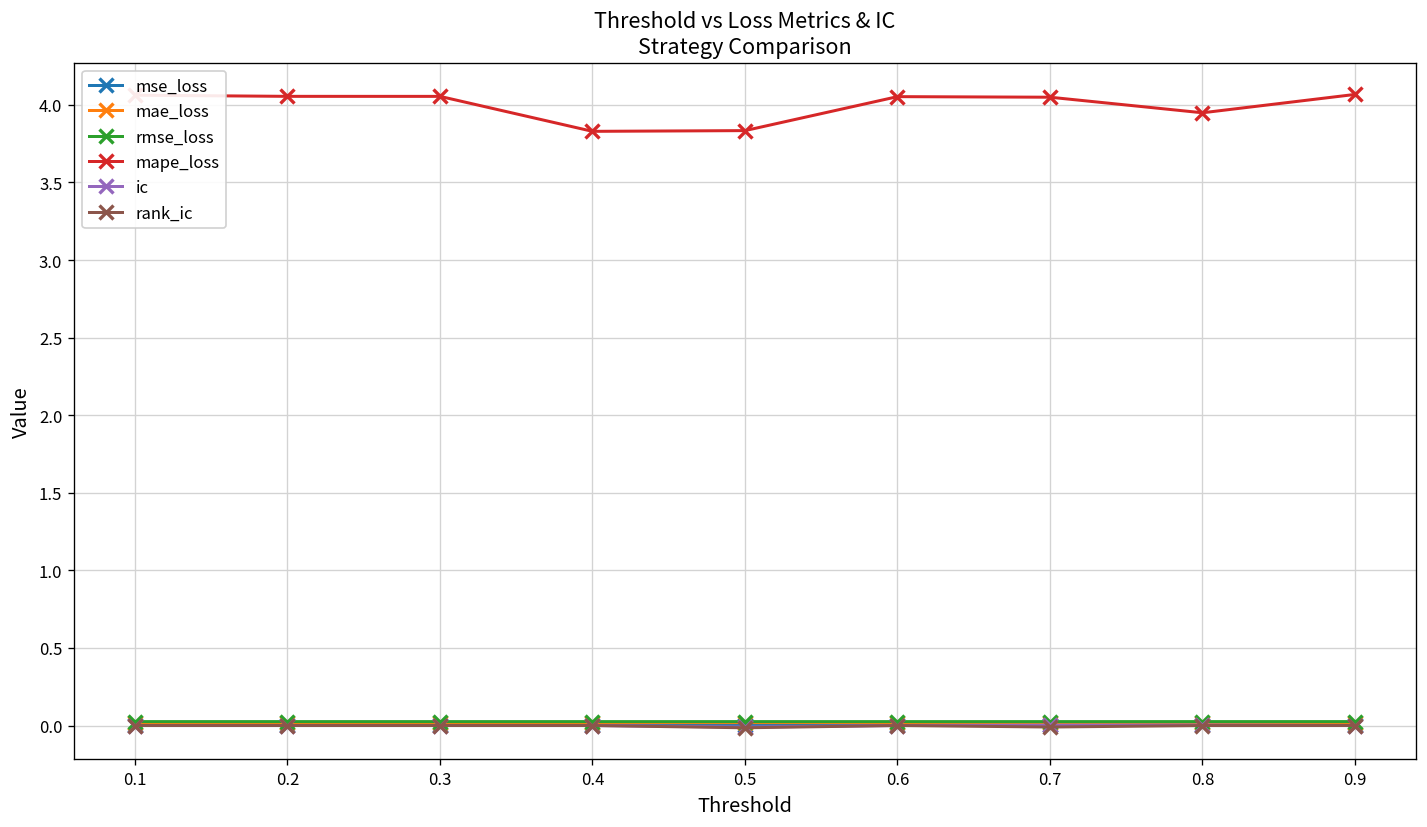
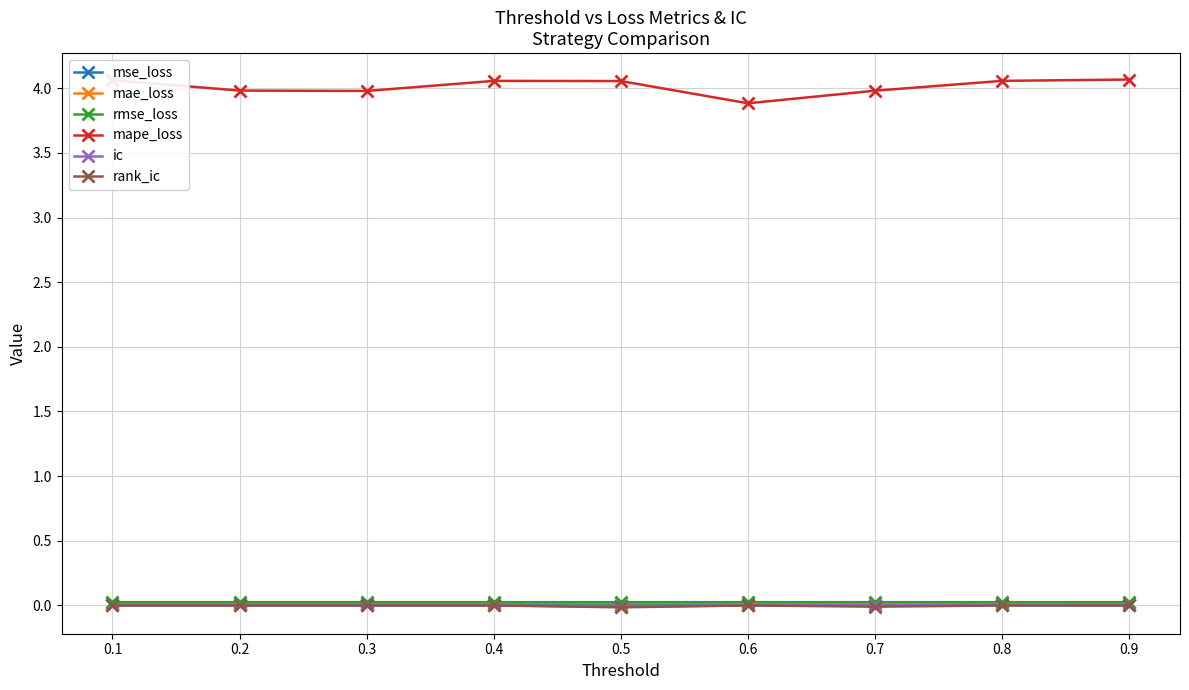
mape_loss, 0.2: 4.05 -> 3.98
mape_loss, 0.3: 4.05 -> 3.98
mape_loss, 0.4: 3.83 -> 4.06
mape_loss, 0.5: 3.83 -> 4.06
mape_loss, 0.6: 4.05 -> 3.88
mape_loss, 0.7: 4.05 -> 3.98
mape_loss, 0.8: 3.95 -> 4.06
